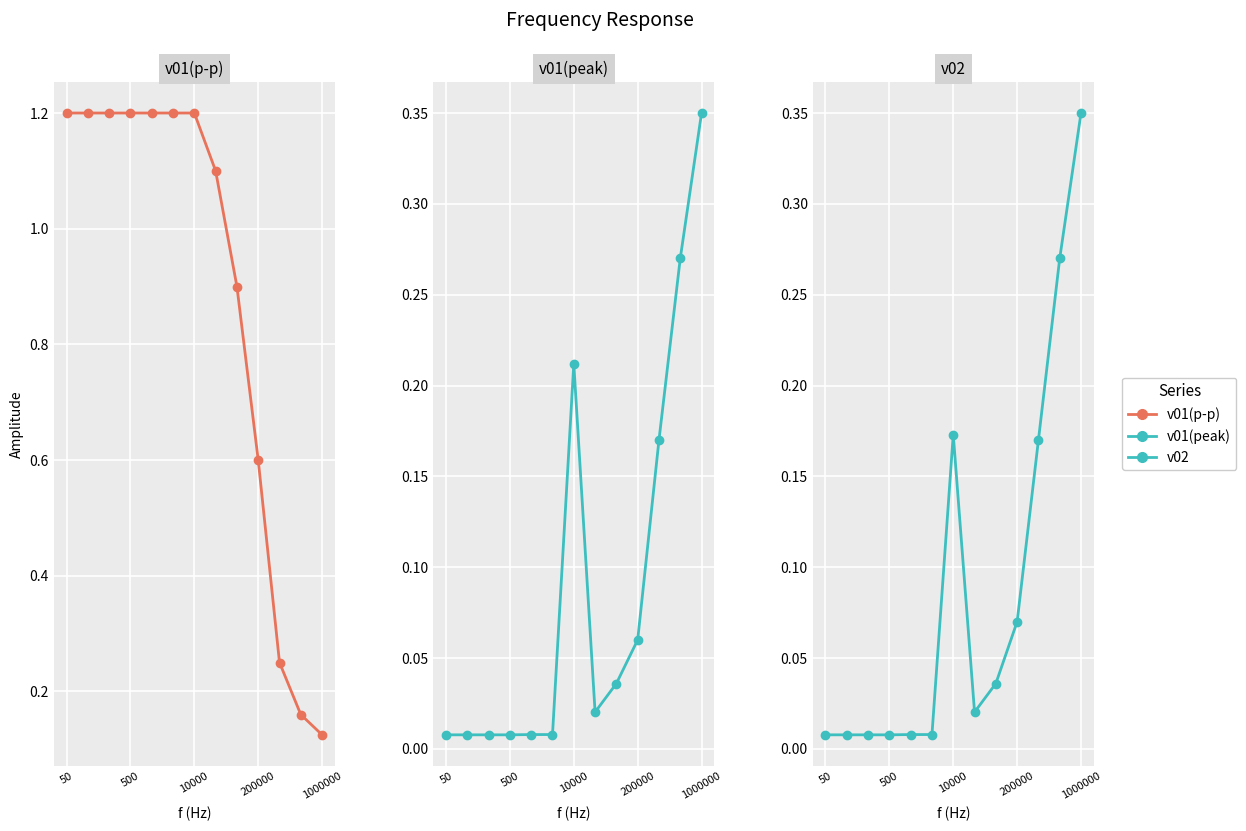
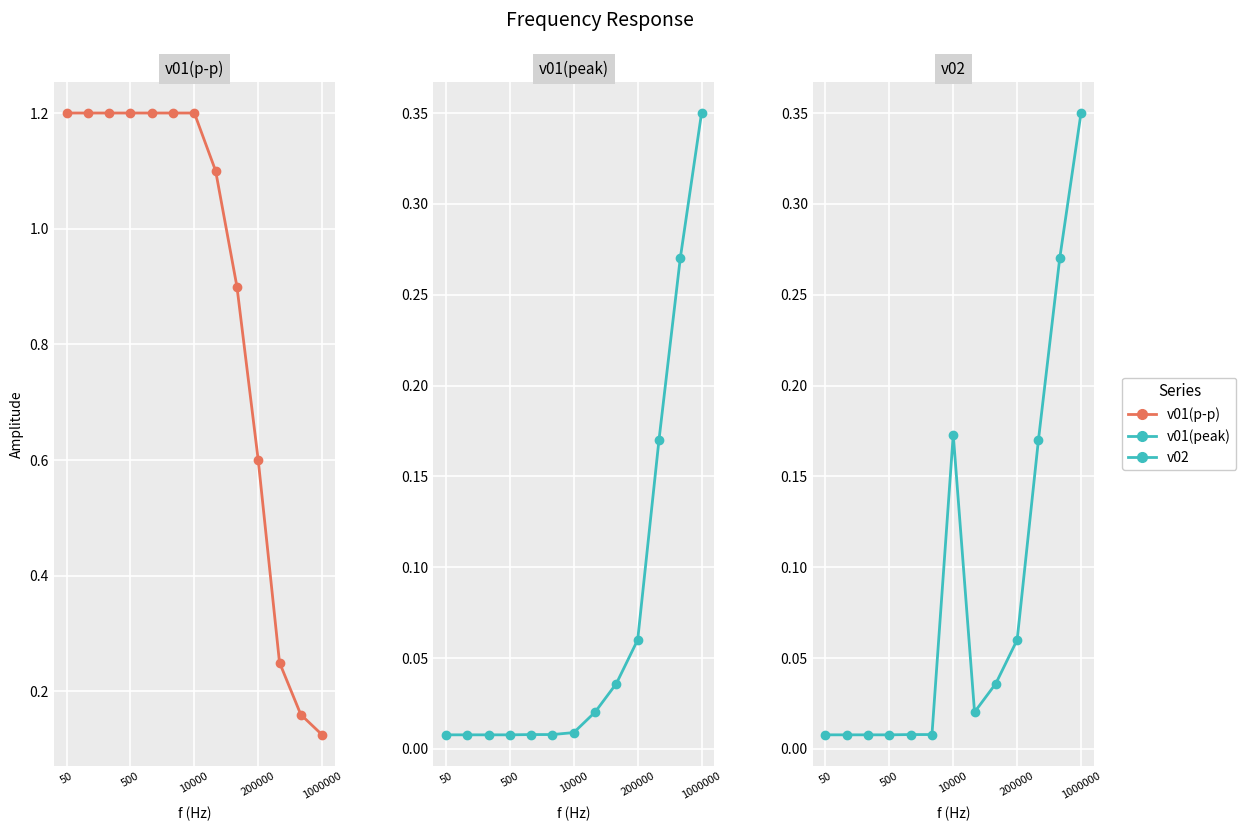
v01(peak), 10000: 0.212 -> 0.009
v02, 200000: 0.07 -> 0.06
